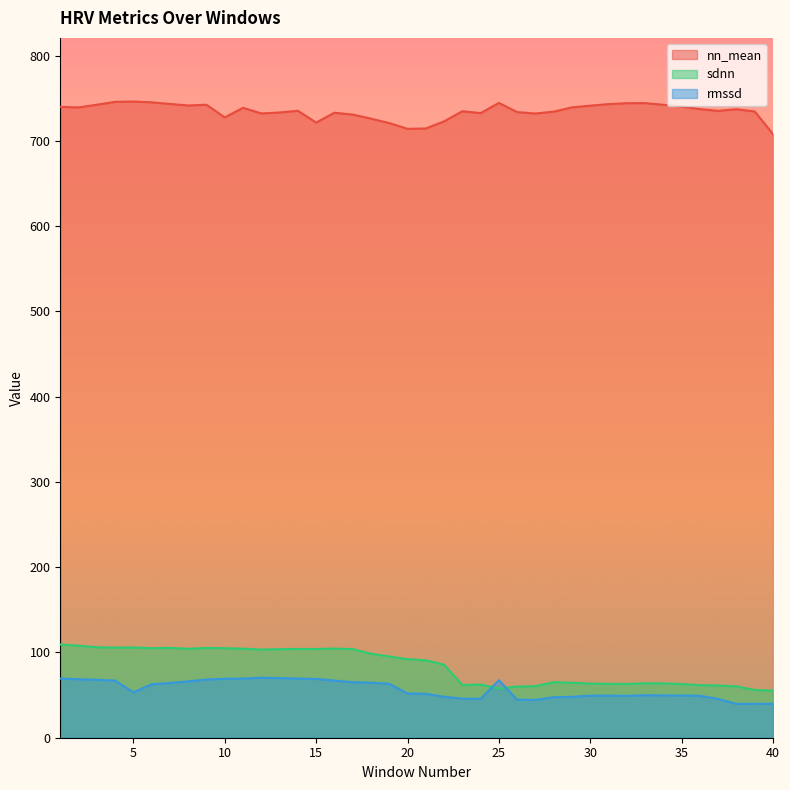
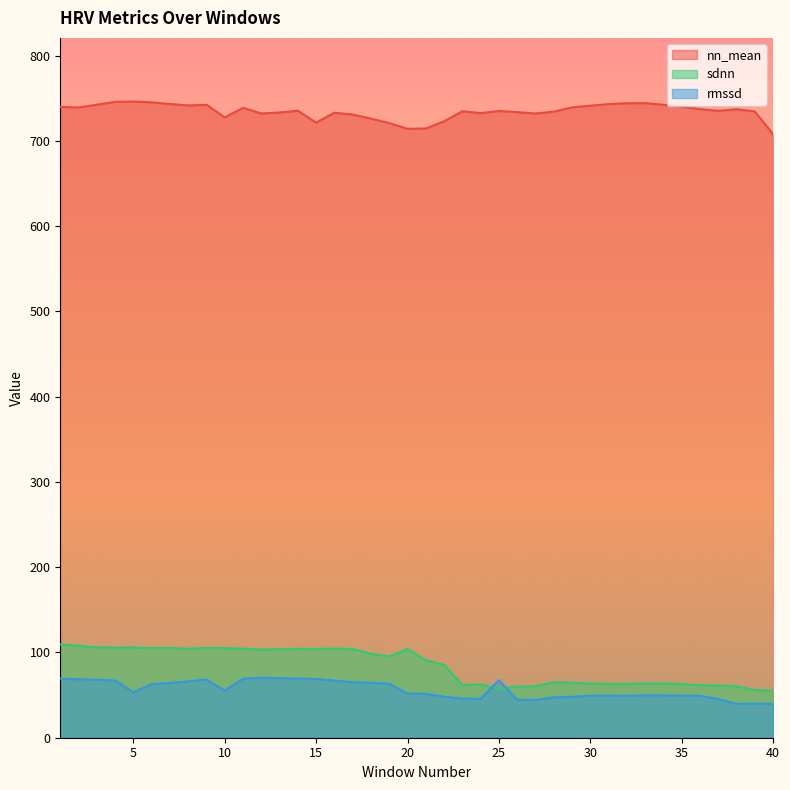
rmssd, 10: 70 -> 60
sdnn, 20: 90 -> 100
nn_mean, 25: 745 -> 735
